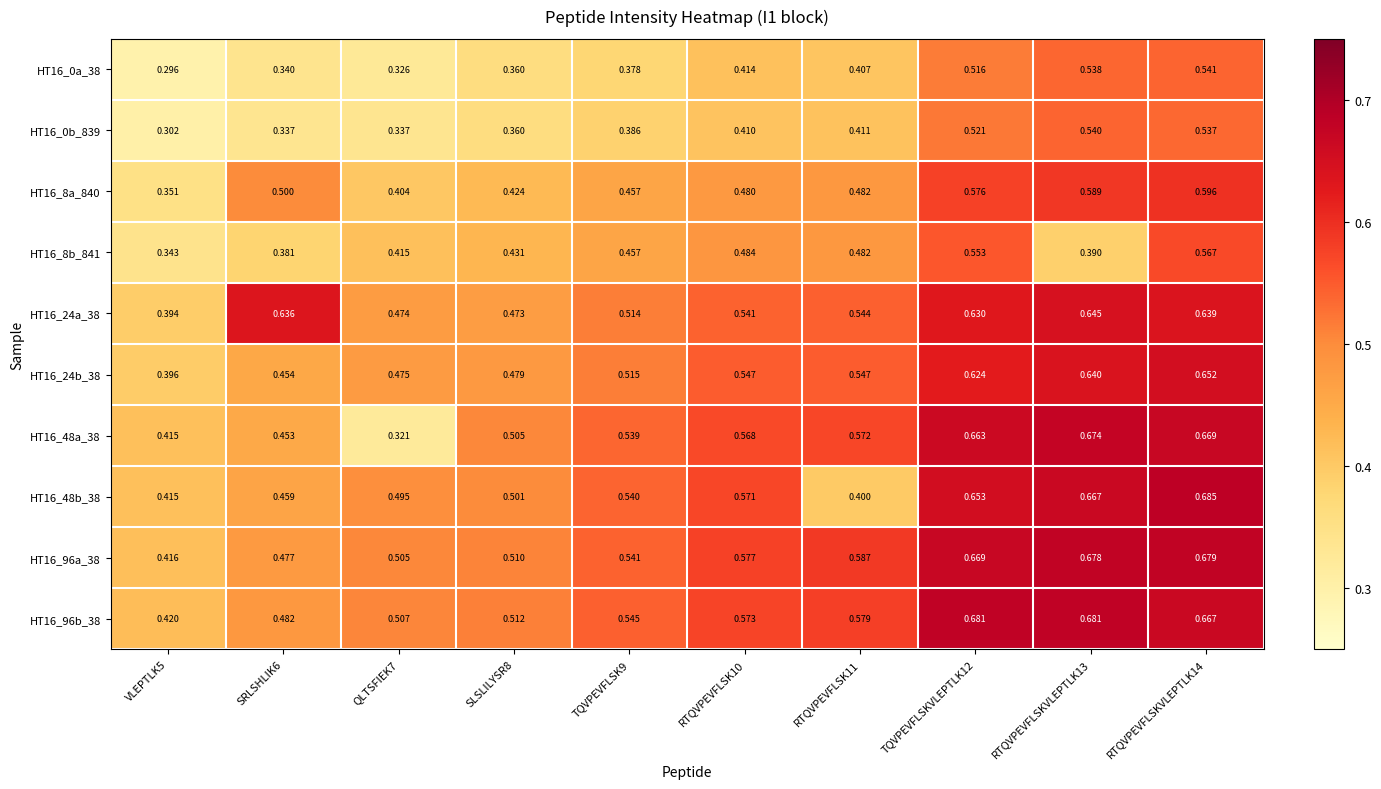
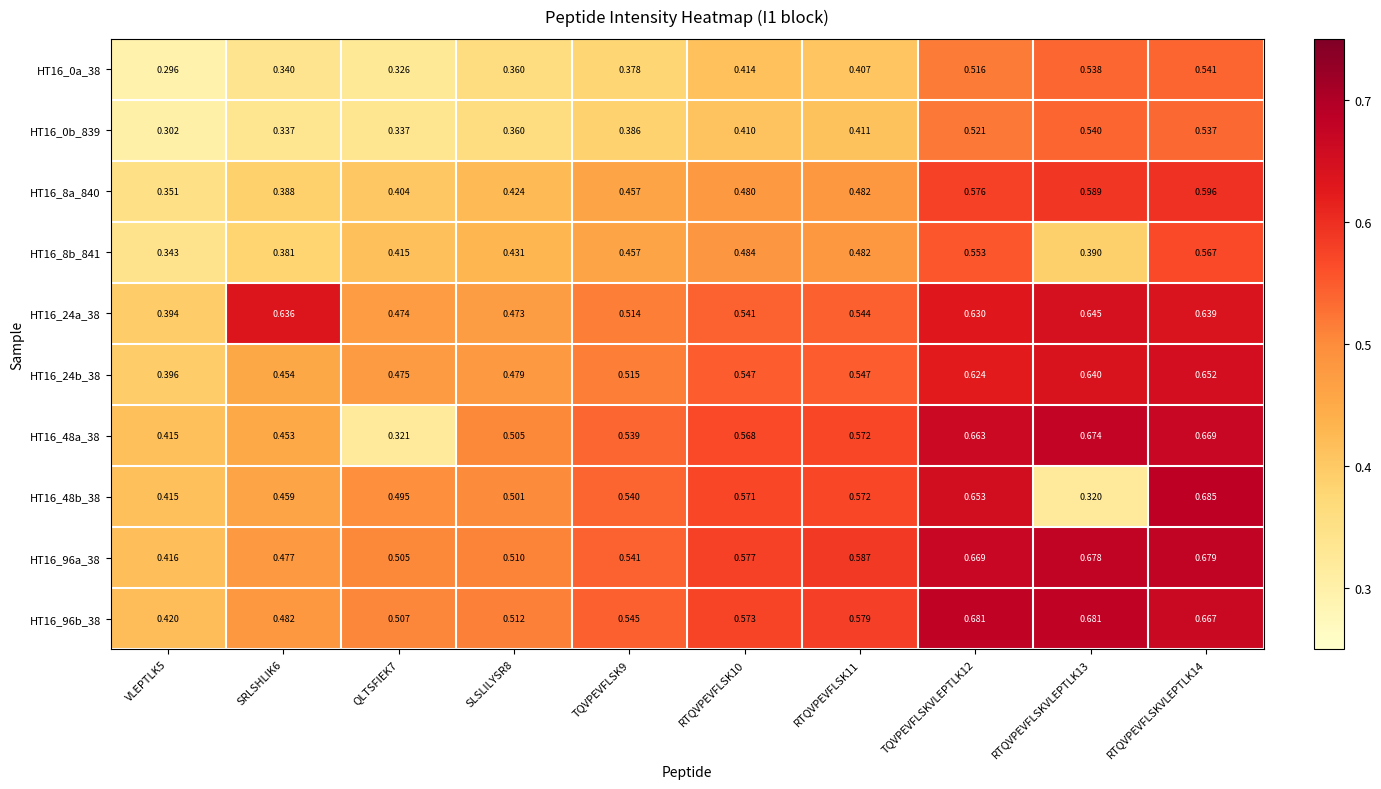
HT16_8a_840, SRLSHLIK6: 0.500 -> 0.388
HT16_48b_38, RTQVPEVFLSK11: 0.400 -> 0.572
HT16_48b_38, RTQVPEVFLSKVLEPTLK13: 0.667 -> 0.320
